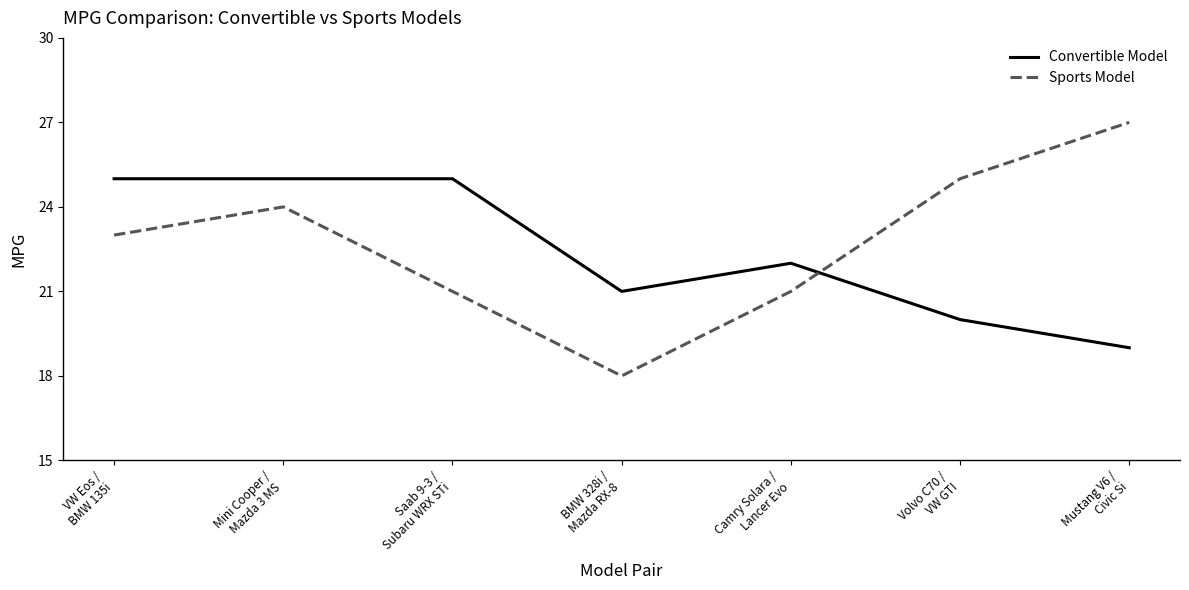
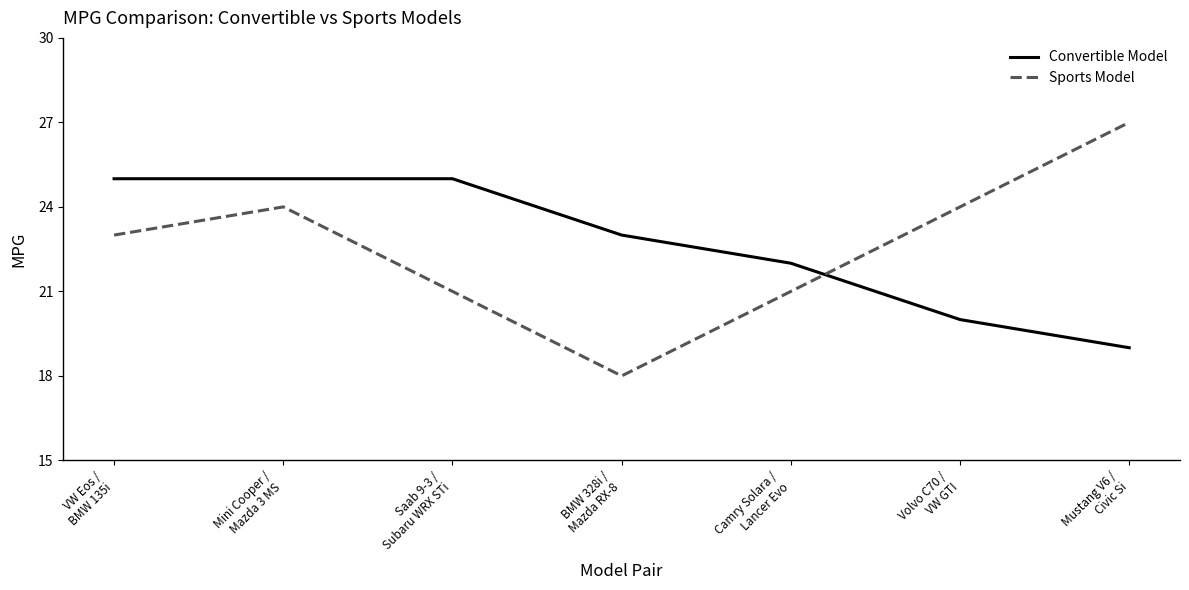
Convertible Model, BMW 328i / Mazda RX-8: 21 -> 23
Sports Model, Volvo C70 / VW GTI: 25 -> 24
